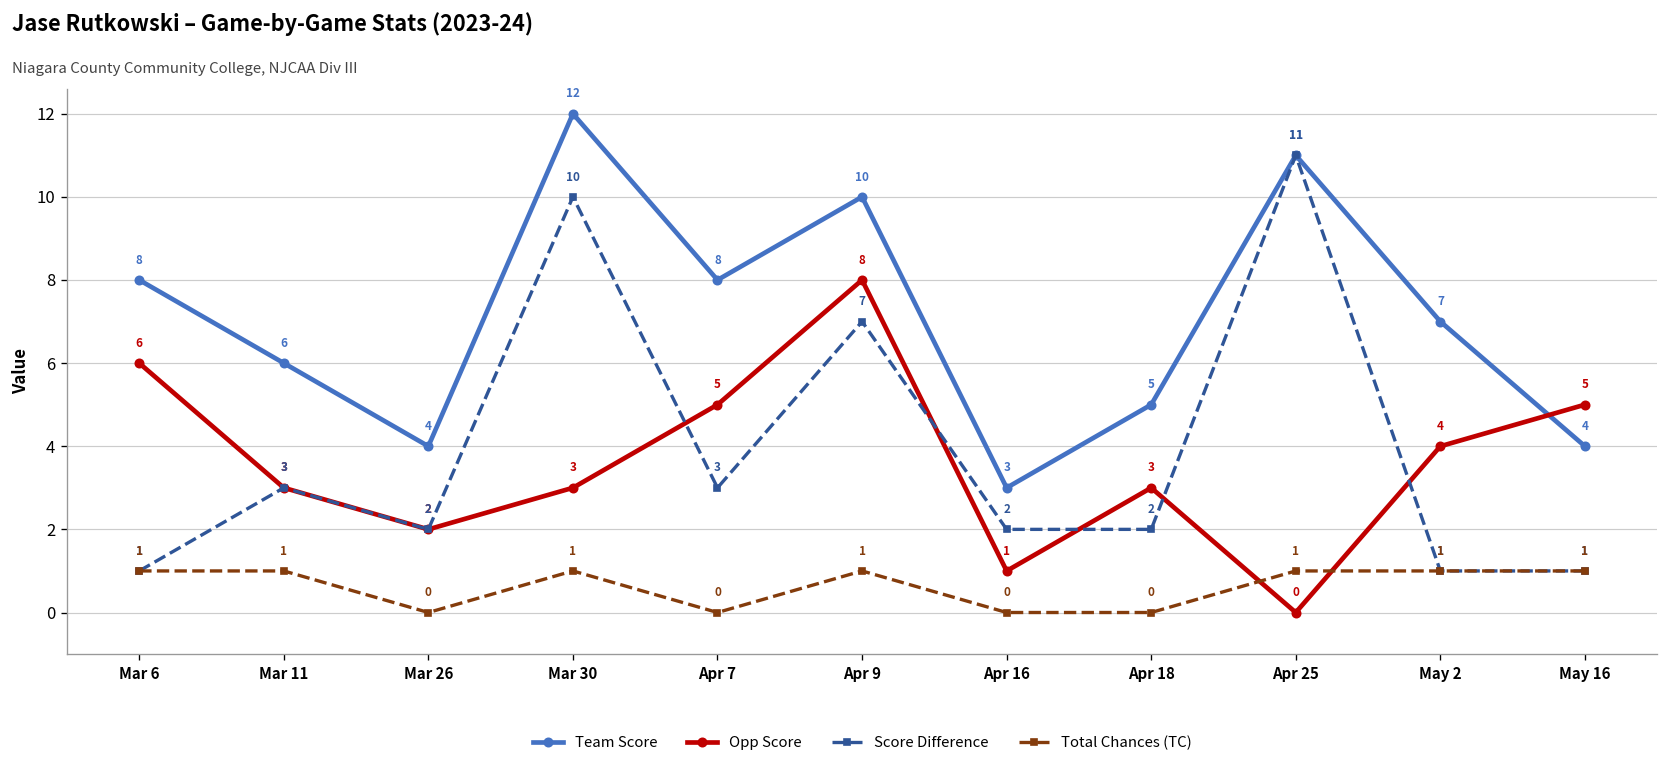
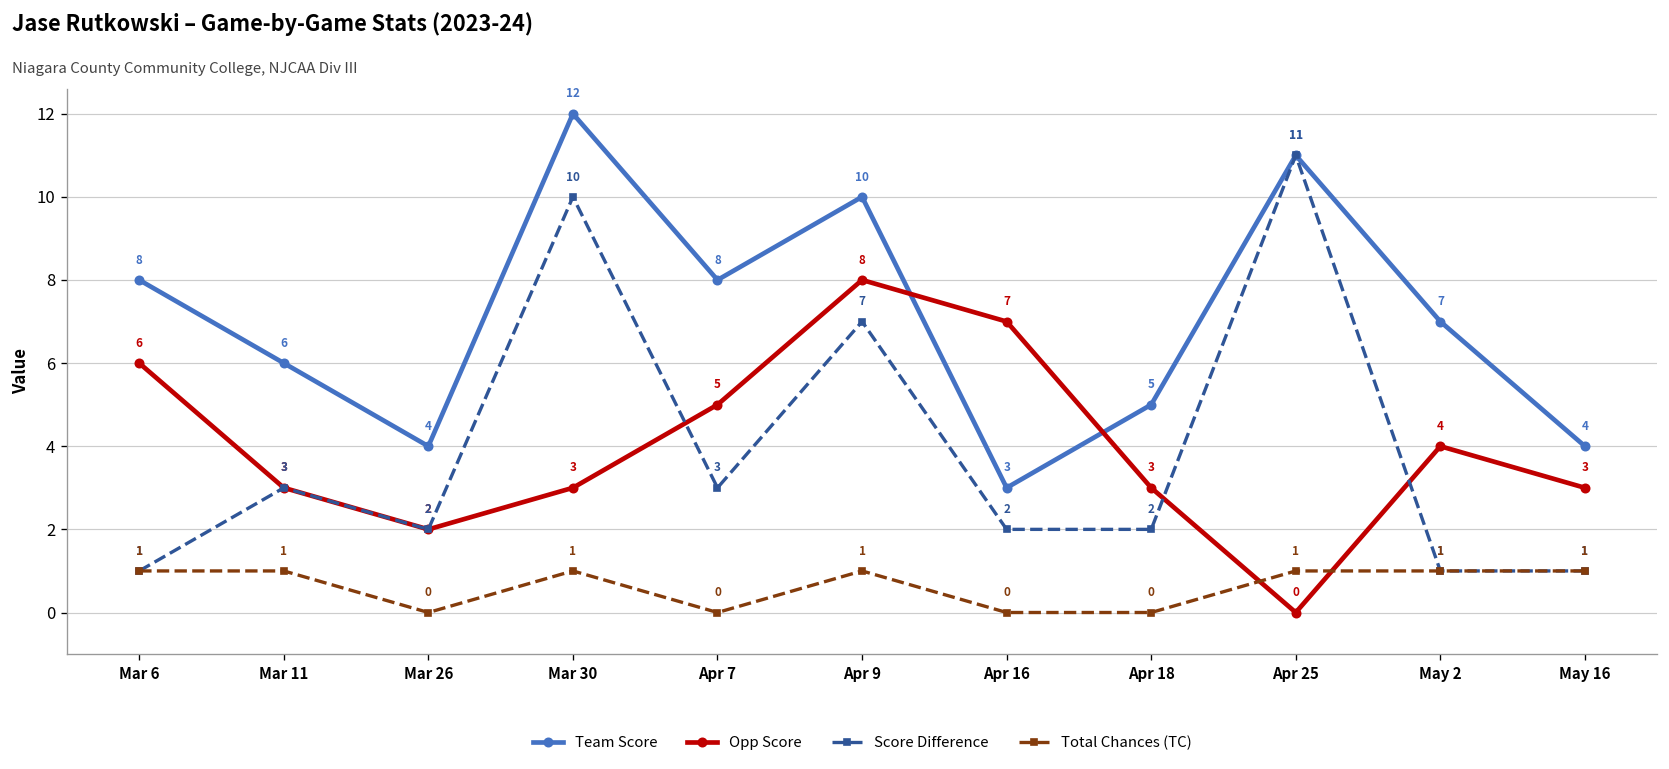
Opp Score, Apr 16: 1 -> 7
Opp Score, May 16: 5 -> 3
